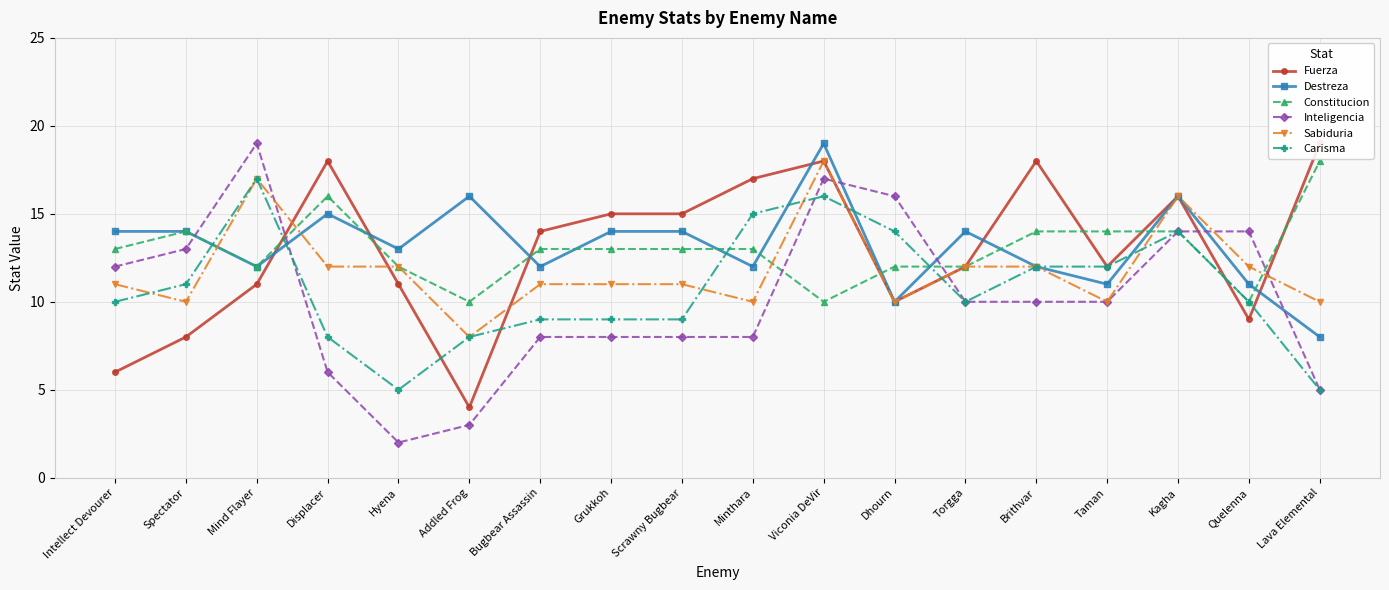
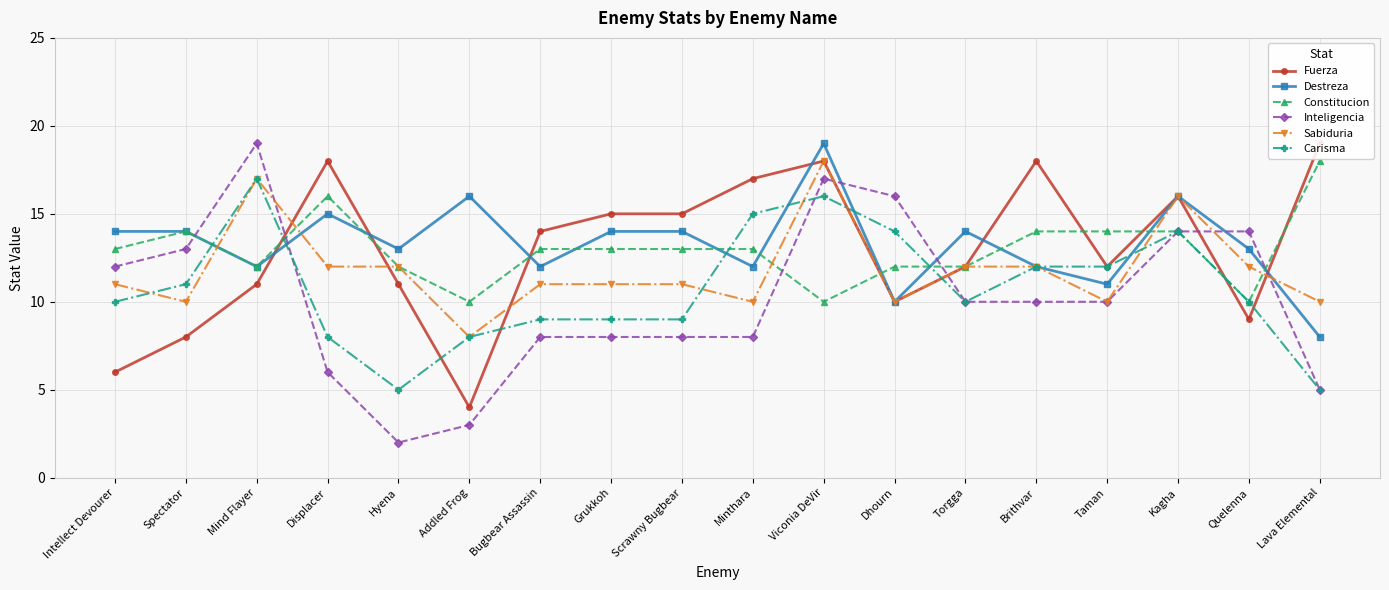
Destreza, Quelenna: 11 -> 13
